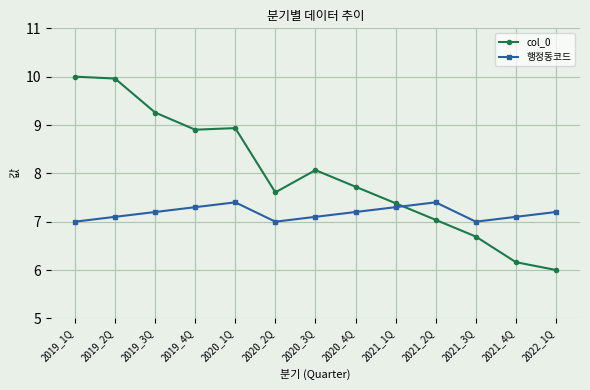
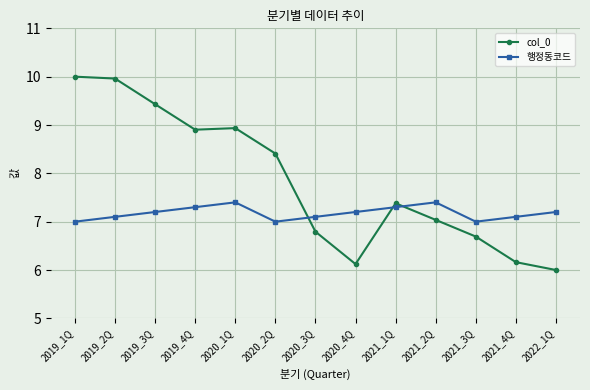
col_0, 2019_3Q: 9.3 -> 9.4
col_0, 2020_2Q: 7.6 -> 8.4
col_0, 2020_3Q: 8.1 -> 6.8
col_0, 2020_4Q: 7.7 -> 6.1
